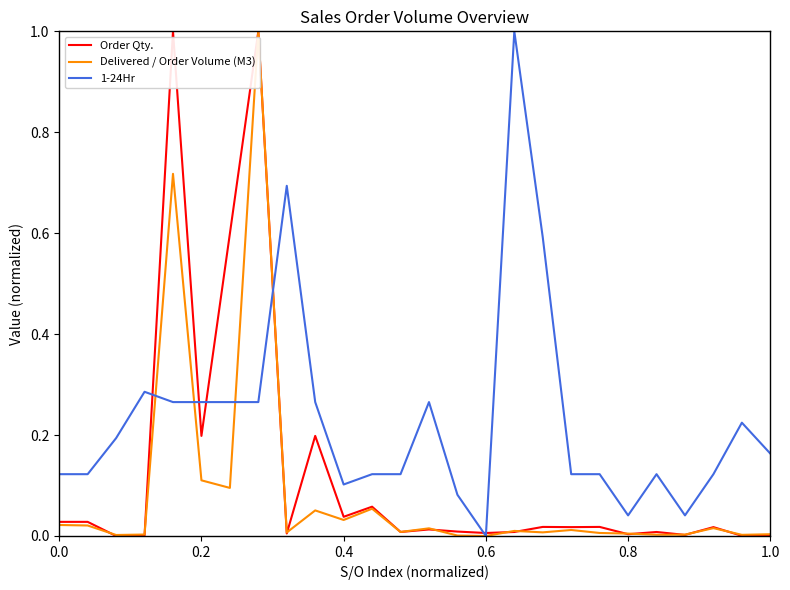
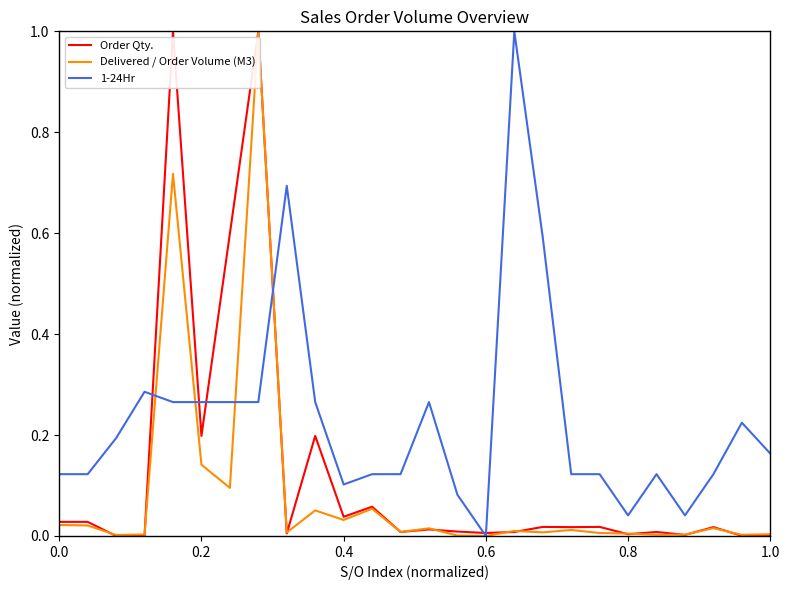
Delivered / Order Volume (M3), 0.2: 0.11 -> 0.14
